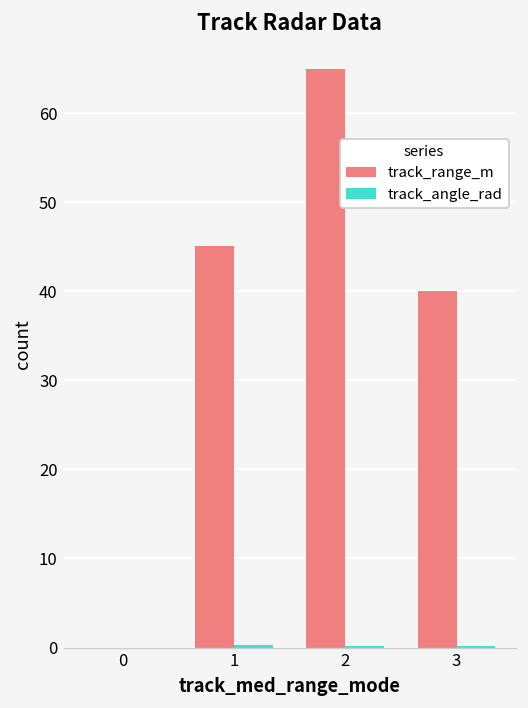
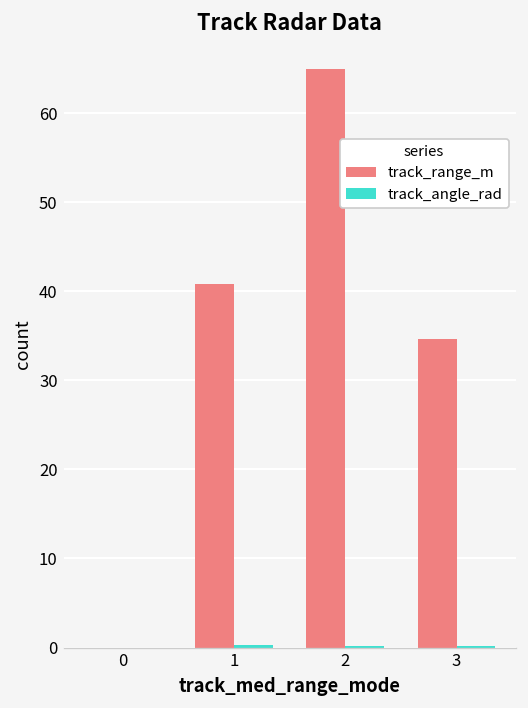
track_range_m, 1: 45 -> 41
track_range_m, 3: 40 -> 35
